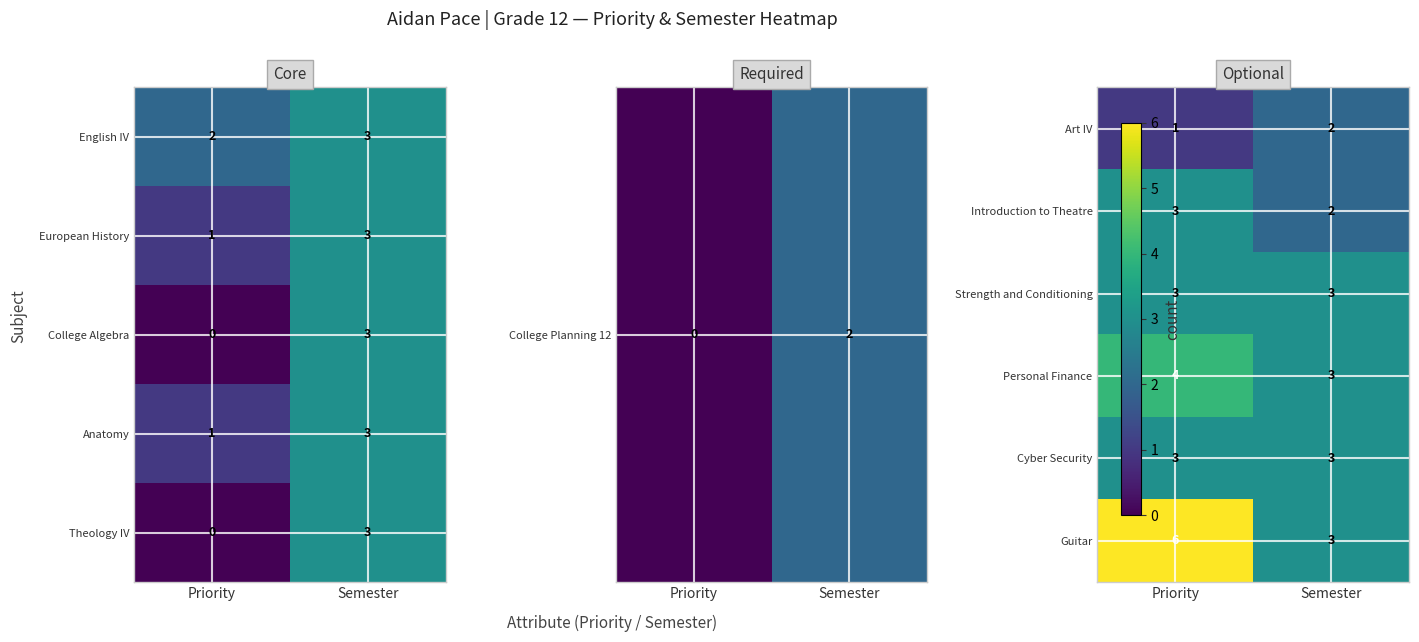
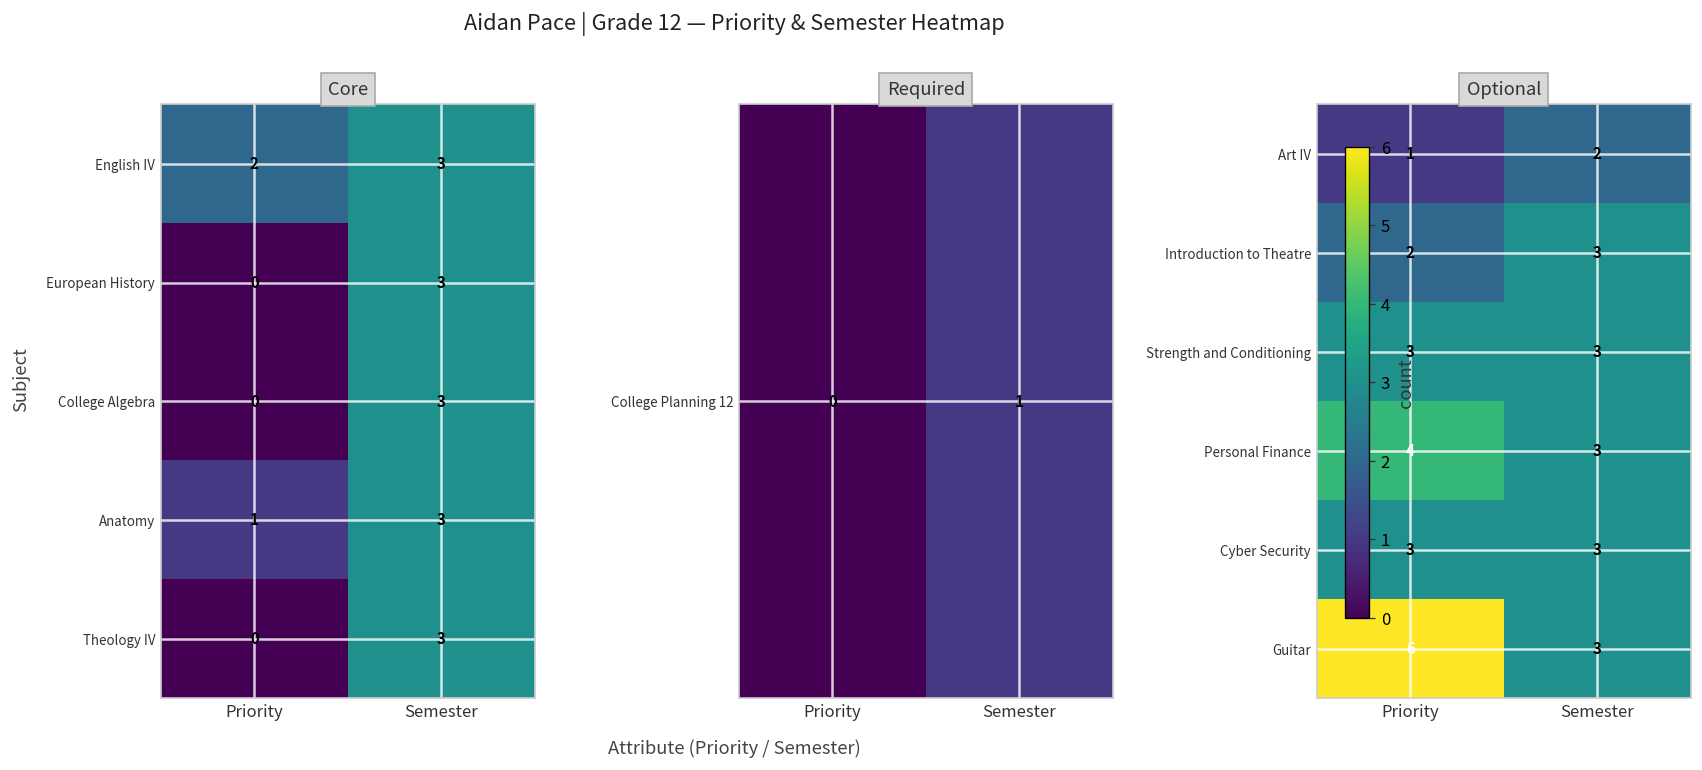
Core, European History, Priority: 1 -> 0
Required, College Planning 12, Semester: 2 -> 1
Optional, Introduction to Theatre, Priority: 3 -> 2
Optional, Introduction to Theatre, Semester: 2 -> 3
